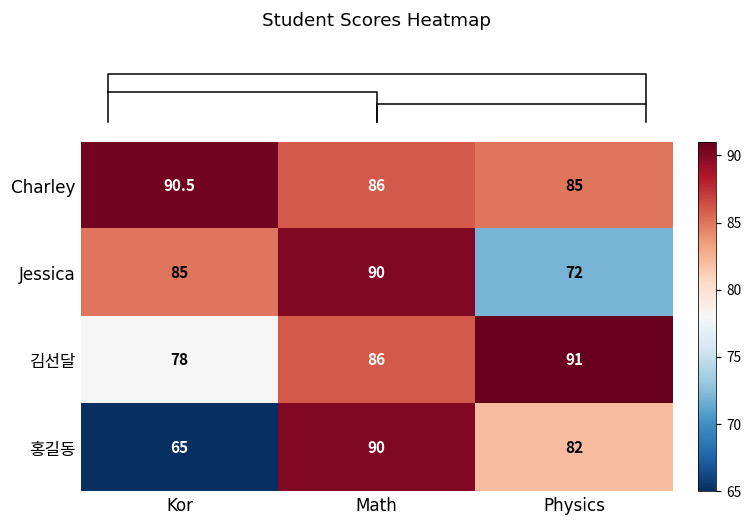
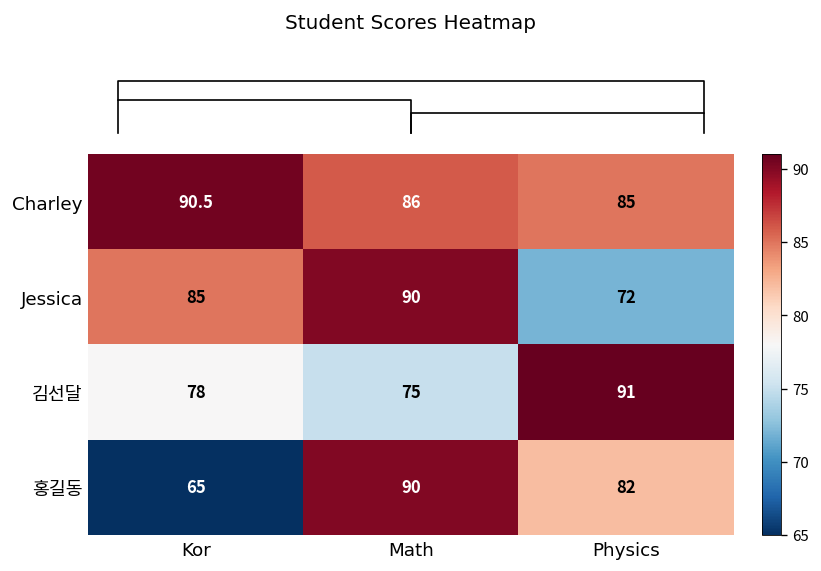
김선달, Math: 86 -> 75
